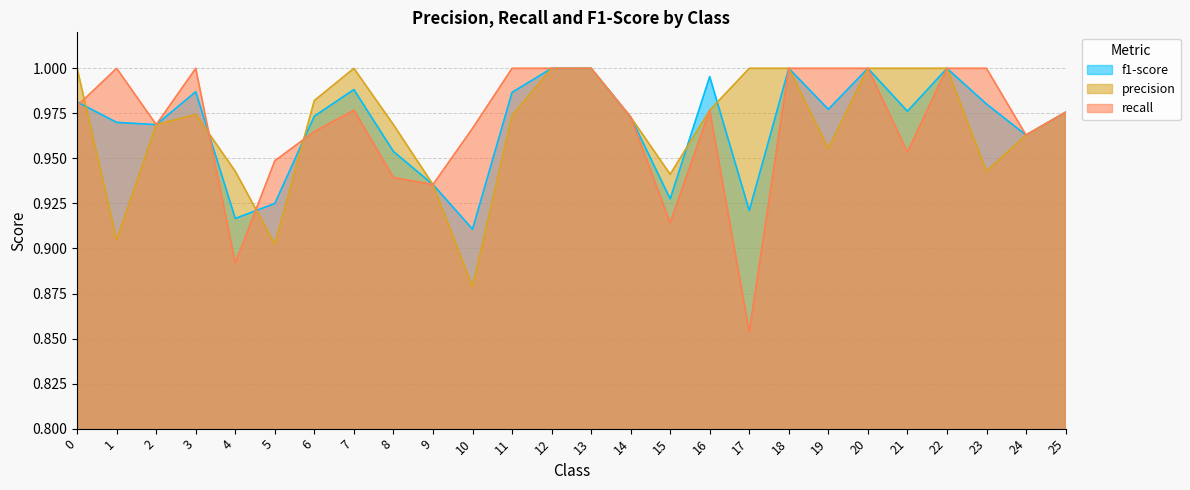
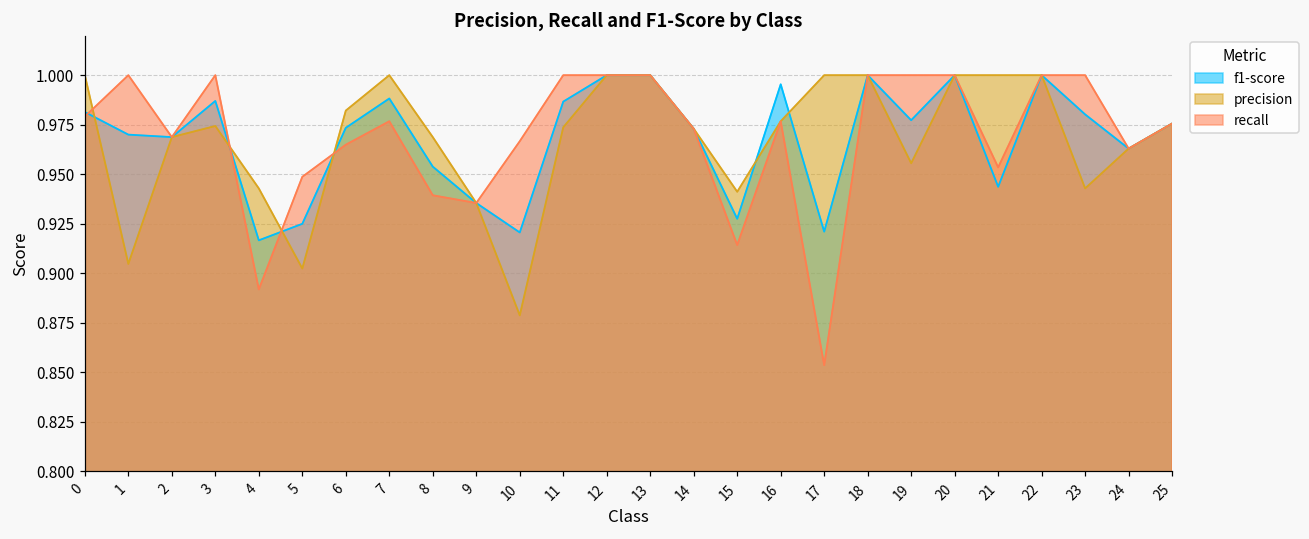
f1-score, 10: 0.911 -> 0.921
f1-score, 21: 0.976 -> 0.944
